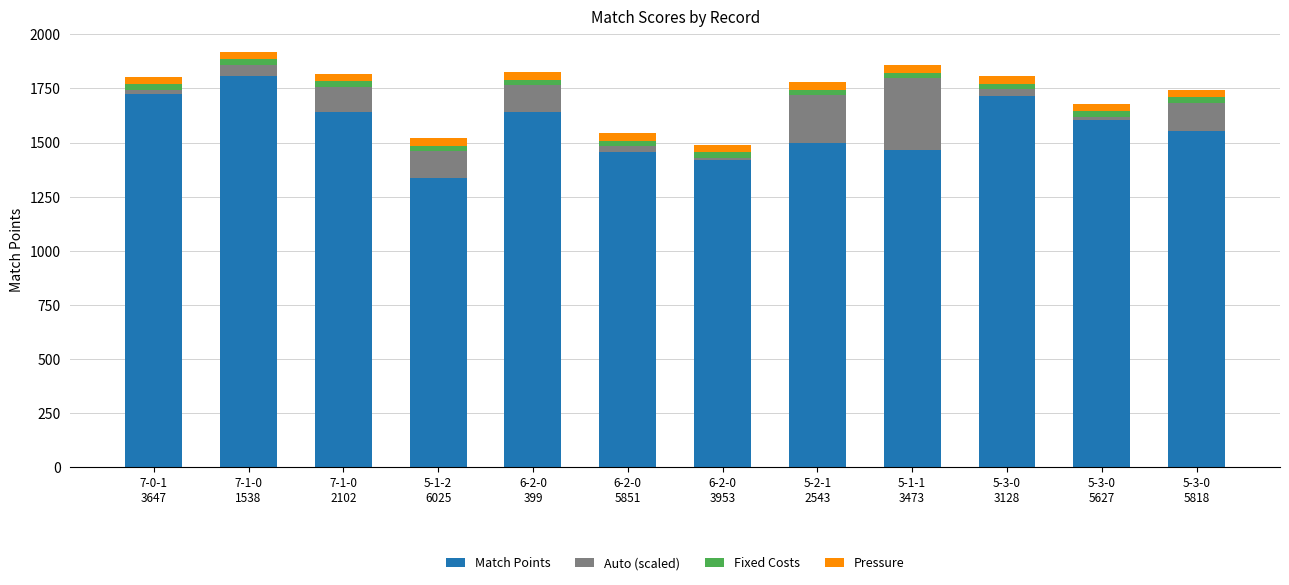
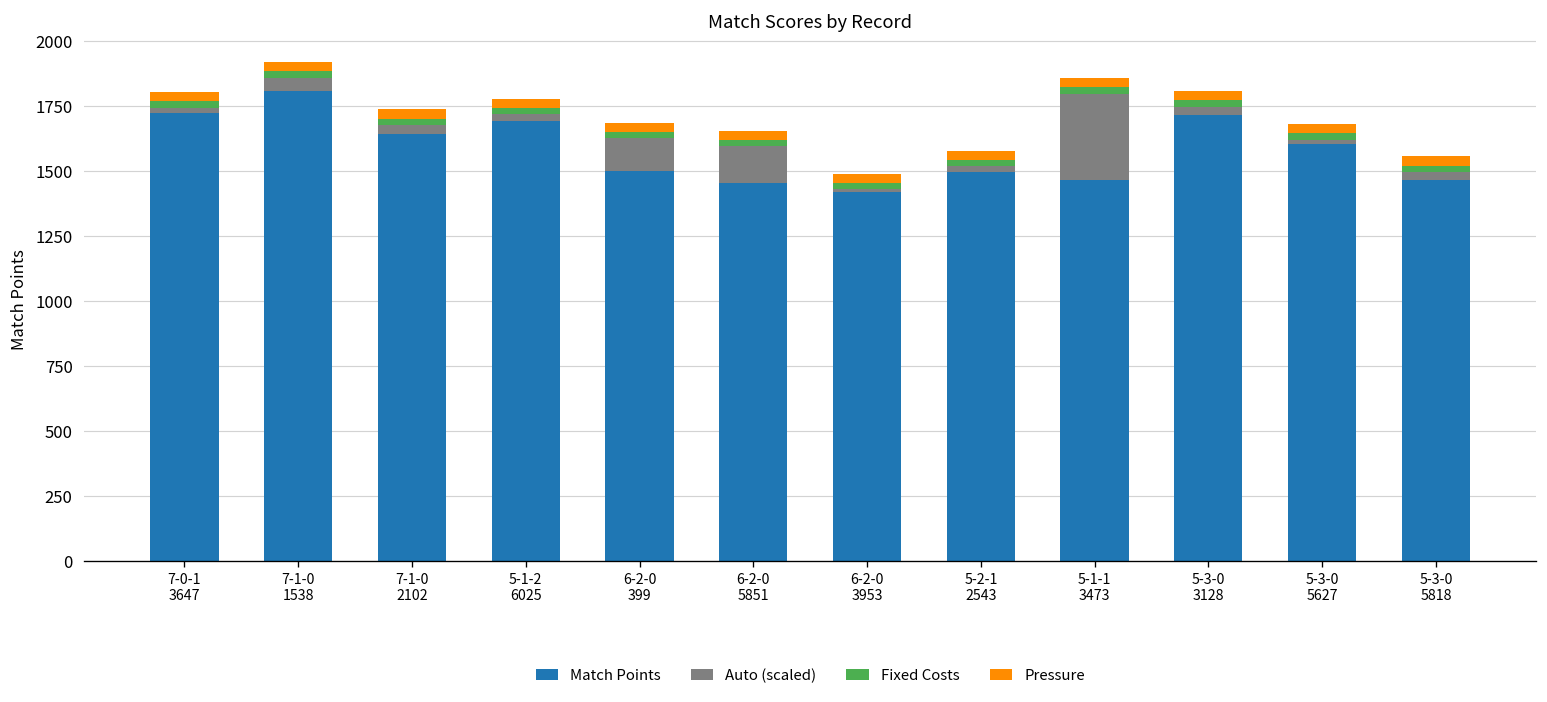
Auto (scaled), 7-1-0 2102: 120 -> 40
Match Points, 5-1-2 6025: 1340 -> 1690
Auto (scaled), 5-1-2 6025: 120 -> 30
Match Points, 6-2-0 399: 1640 -> 1500
Auto (scaled), 6-2-0 5851: 30 -> 140
Auto (scaled), 5-2-1 2543: 220 -> 20
Match Points, 5-3-0 5818: 1550 -> 1470
Auto (scaled), 5-3-0 5818: 130 -> 30
